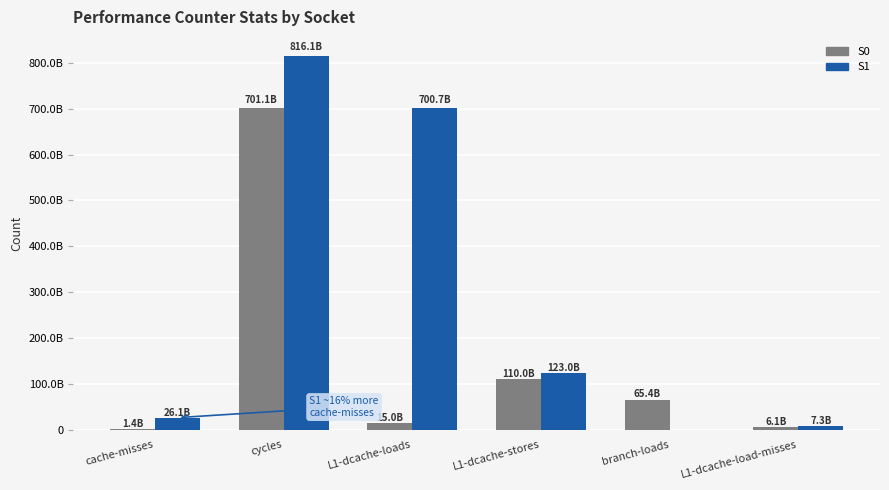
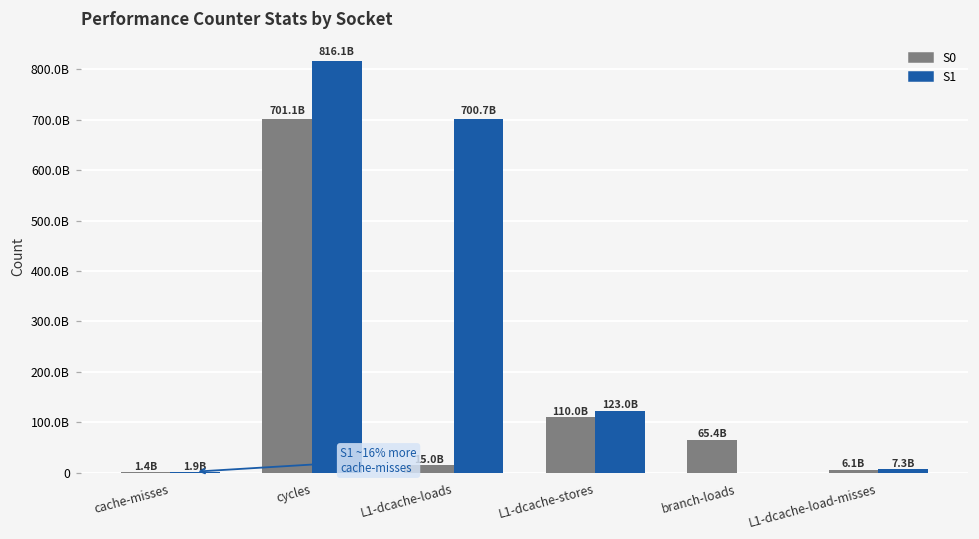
S1, cache-misses: 26.1B -> 1.9B
